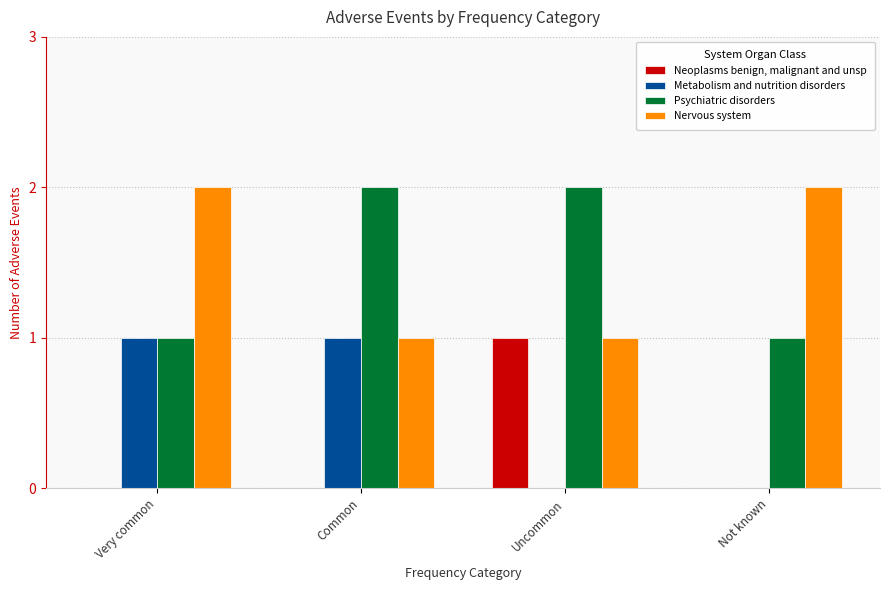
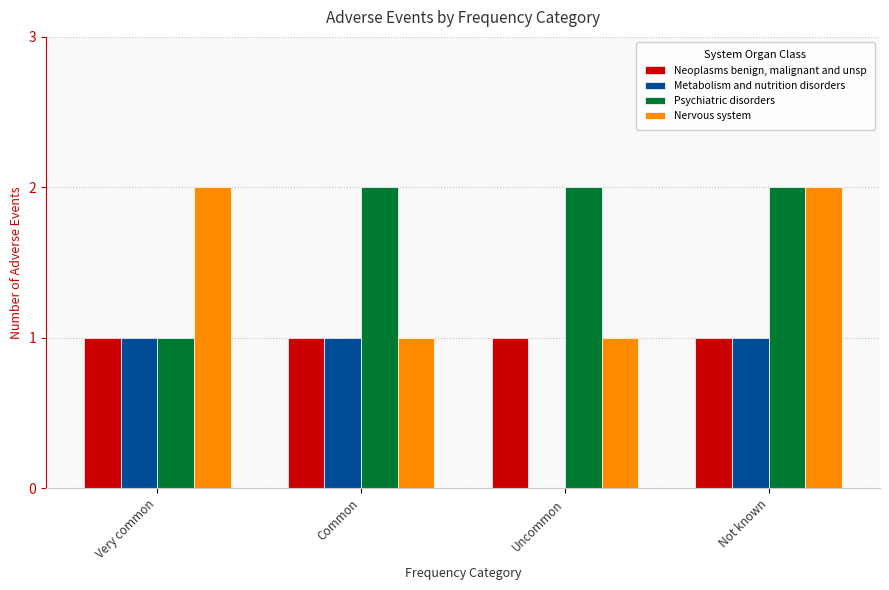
Neoplasms benign, malignant and unsp, Very common: 0 -> 1
Neoplasms benign, malignant and unsp, Common: 0 -> 1
Neoplasms benign, malignant and unsp, Not known: 0 -> 1
Metabolism and nutrition disorders, Not known: 0 -> 1
Psychiatric disorders, Not known: 1 -> 2
